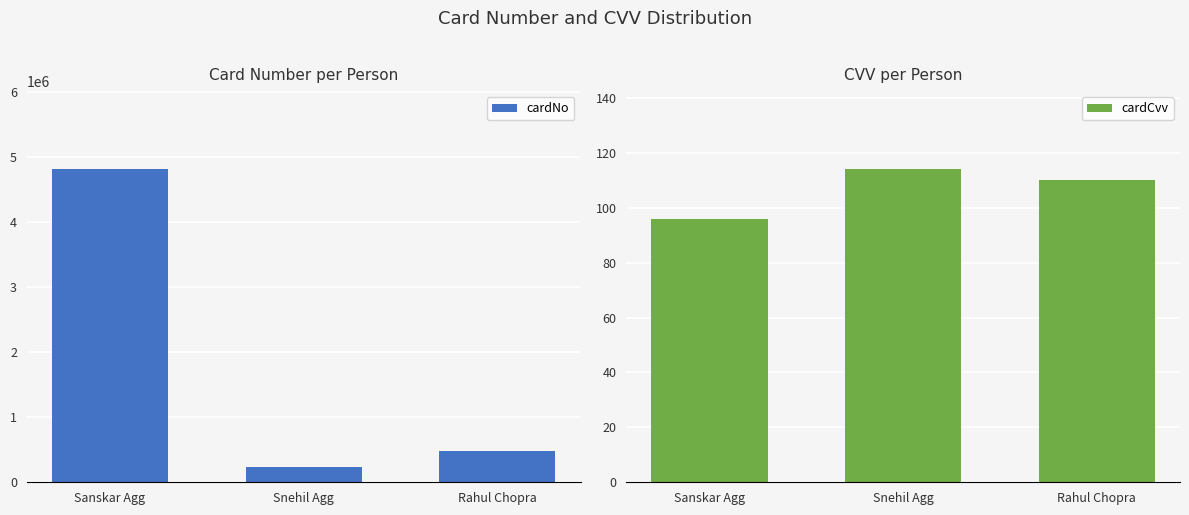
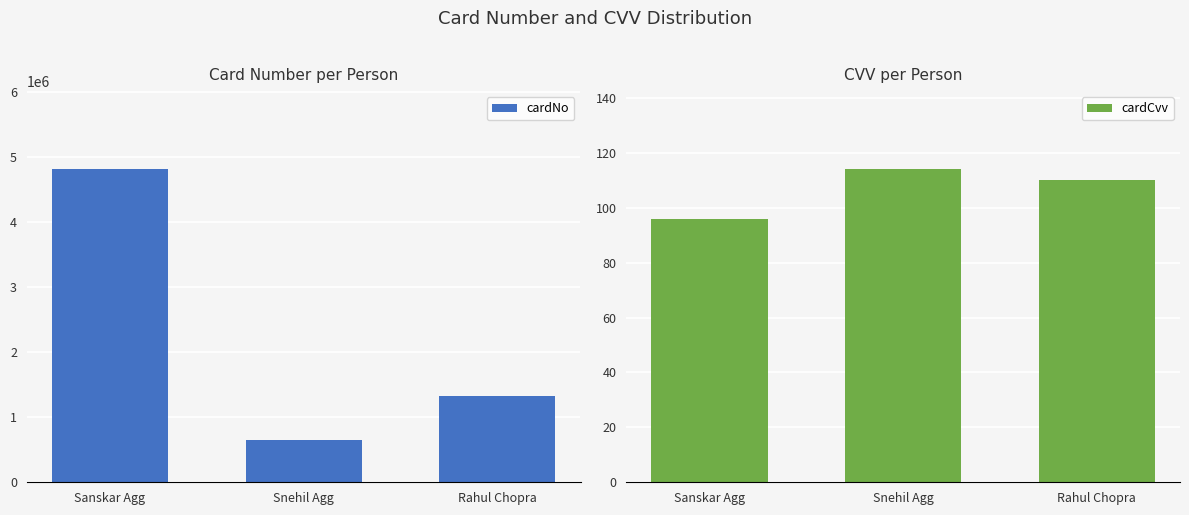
Card Number per Person, Snehil Agg: 200000 -> 600000
Card Number per Person, Rahul Chopra: 500000 -> 1300000
